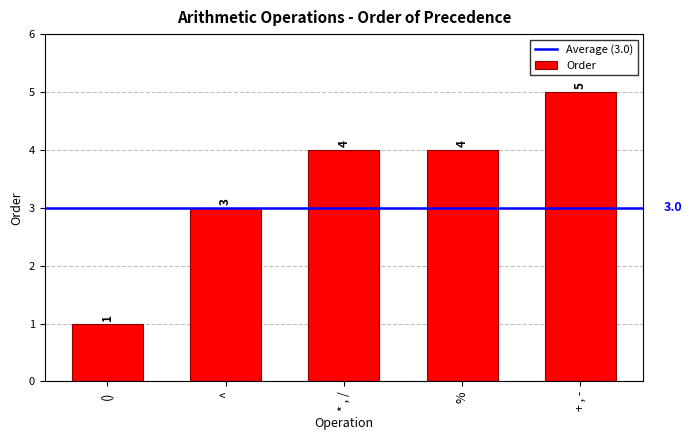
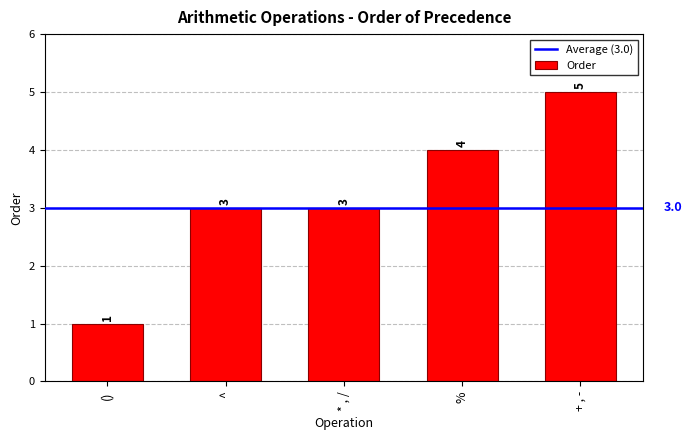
* , /: 4 -> 3
